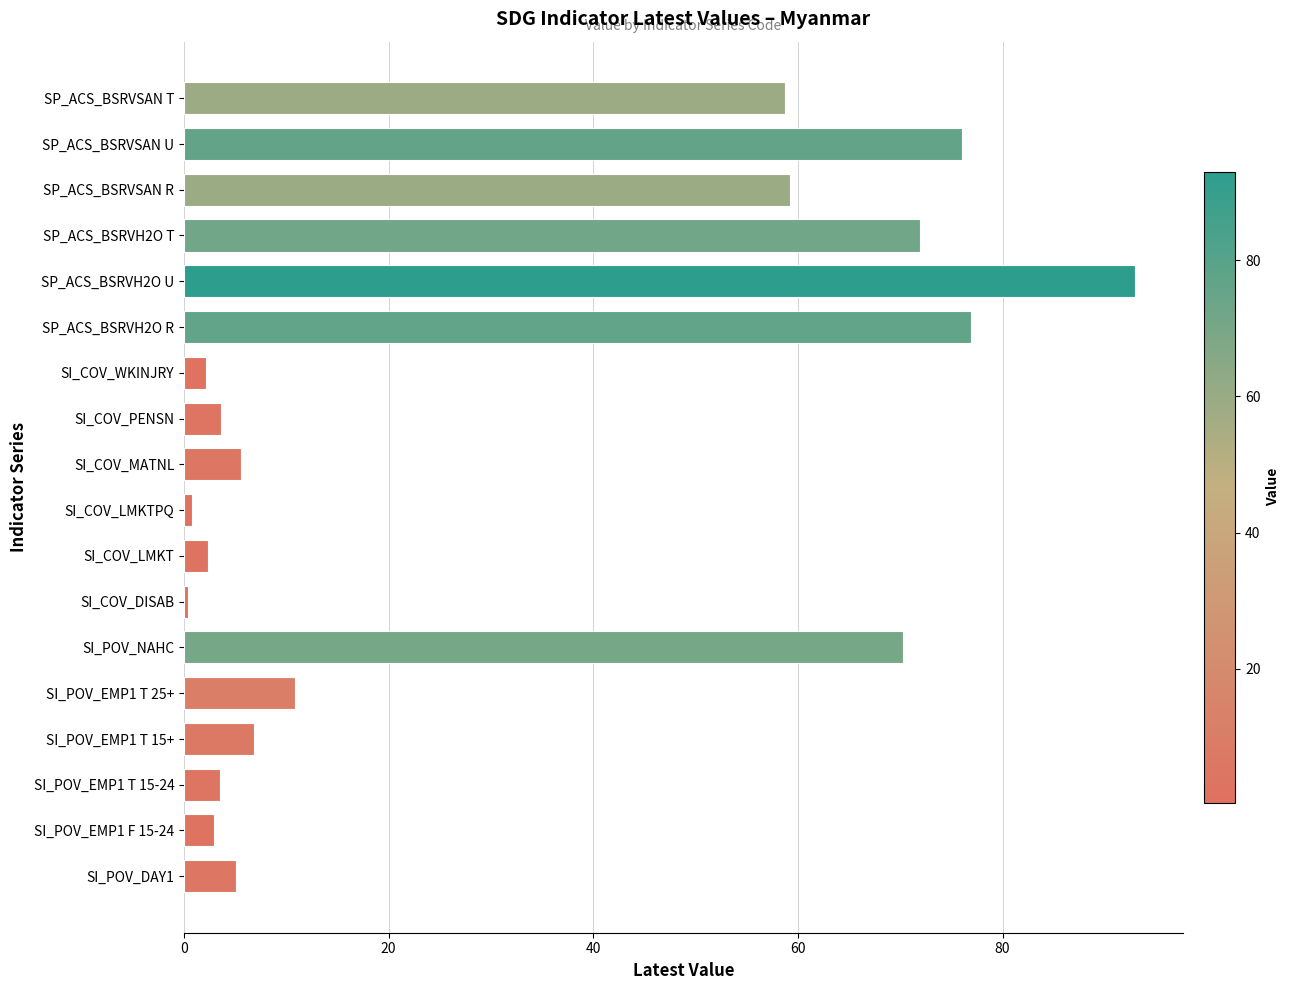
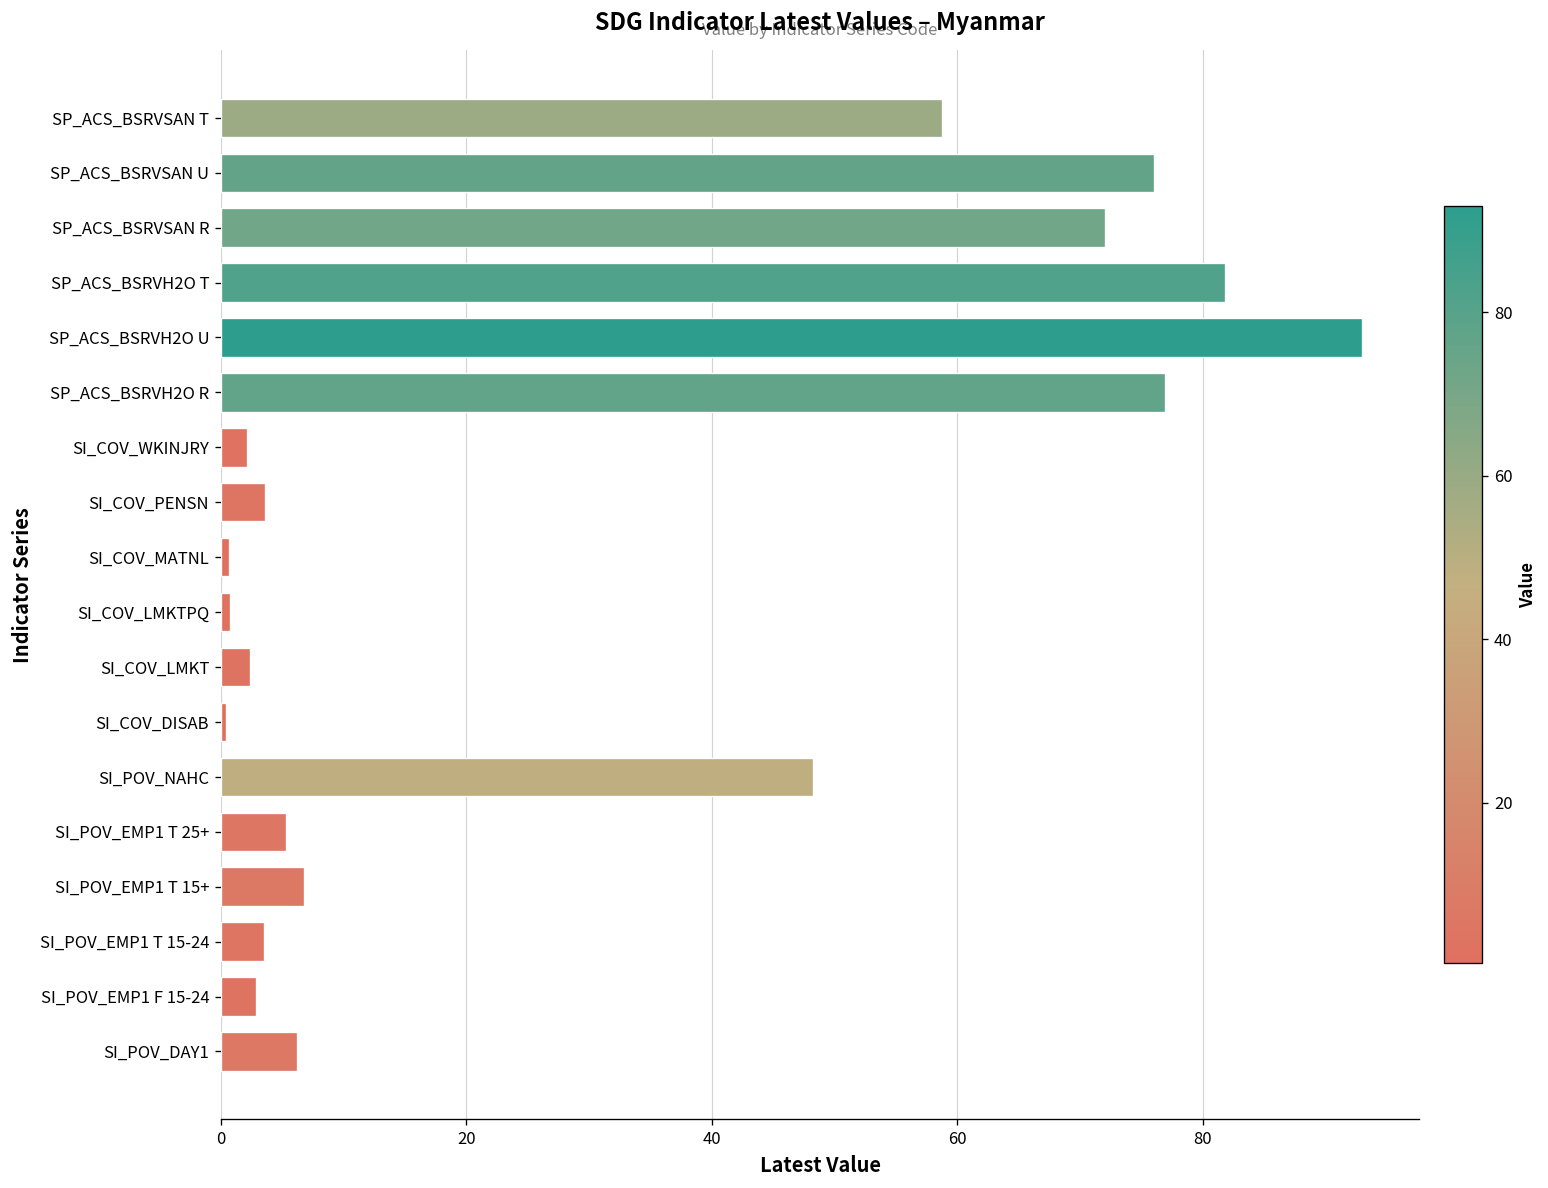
SP_ACS_BSRVSAN R: 59.3 -> 72.0
SP_ACS_BSRVH2O T: 72.0 -> 81.8
SI_COV_MATNL: 5.6 -> 0.7
SI_POV_NAHC: 70.3 -> 48.2
SI_POV_EMP1 T 25+: 10.8 -> 5.3
SI_POV_DAY1: 5.1 -> 6.2
